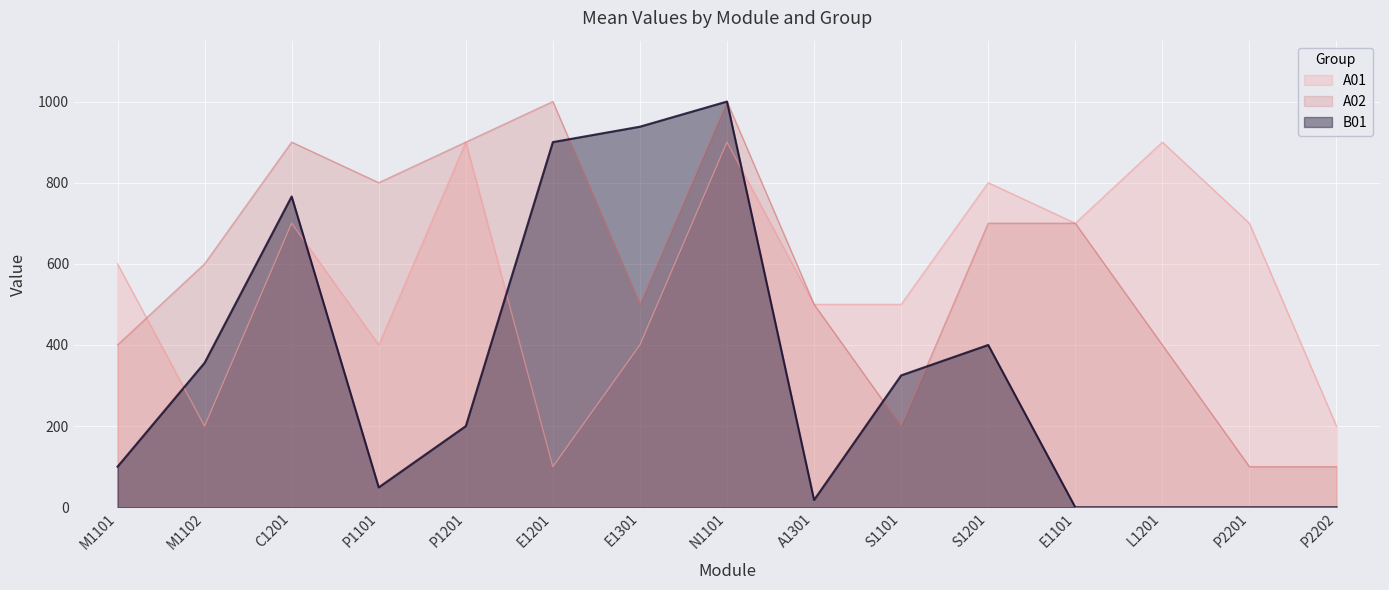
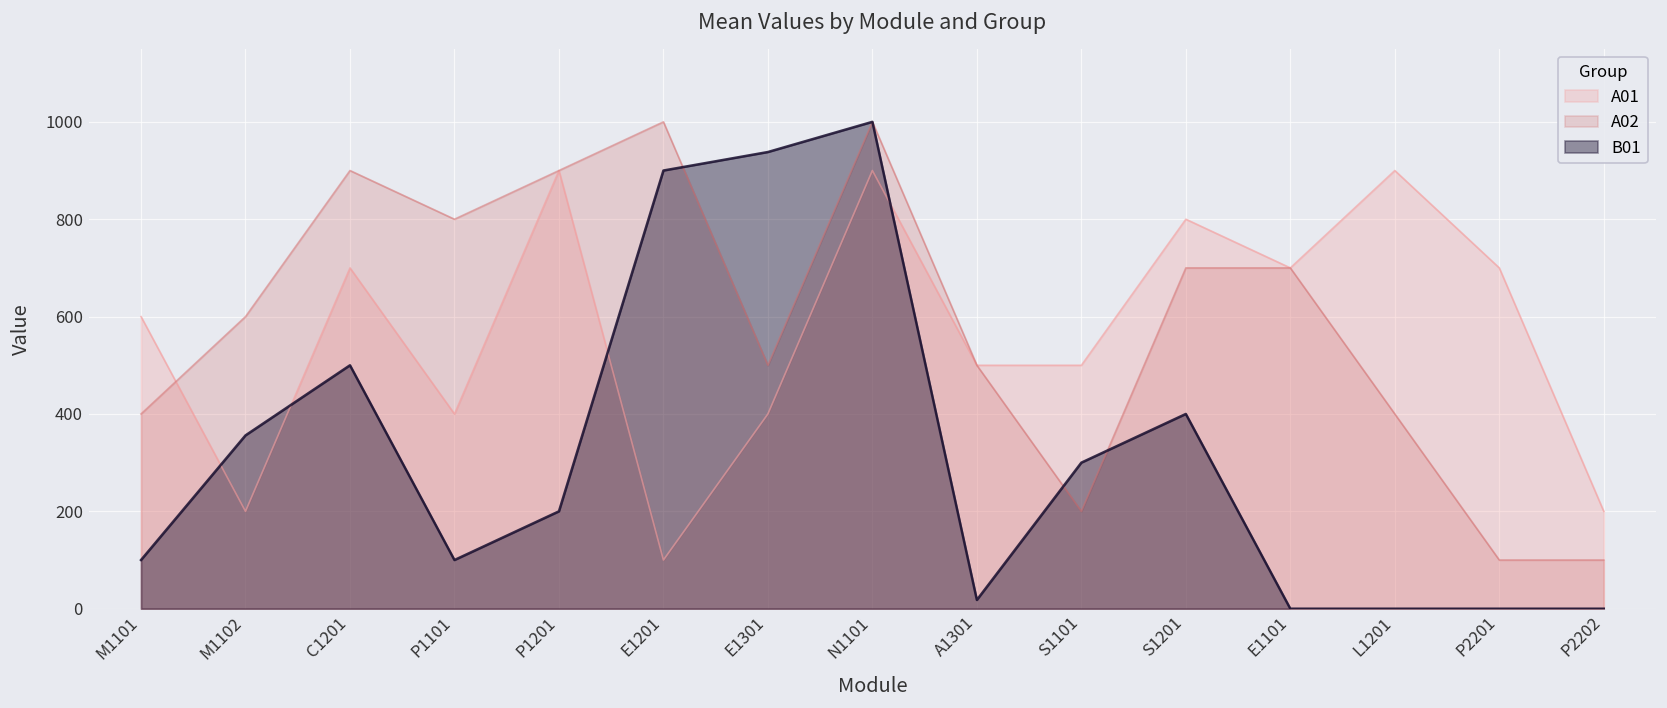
B01, C1201: 770 -> 500
B01, P1101: 50 -> 100
B01, S1101: 330 -> 300
